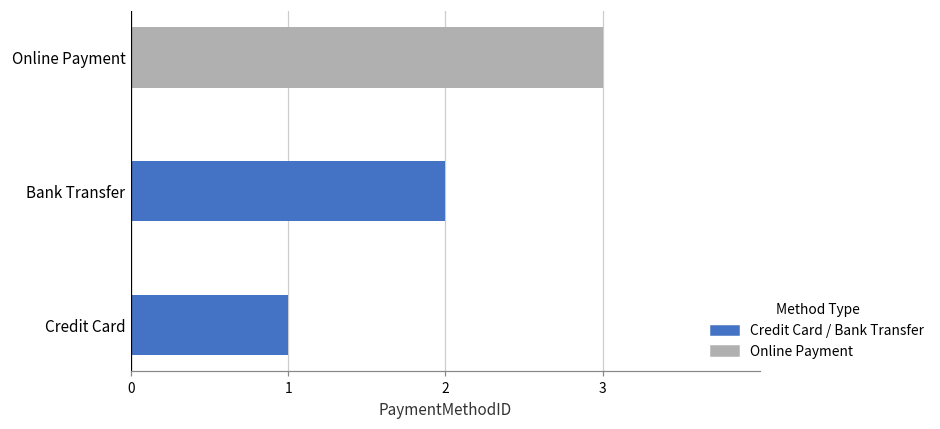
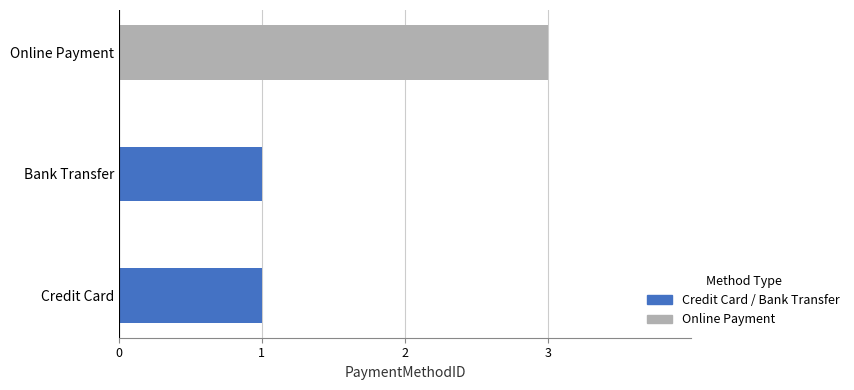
Bank Transfer: 2 -> 1
